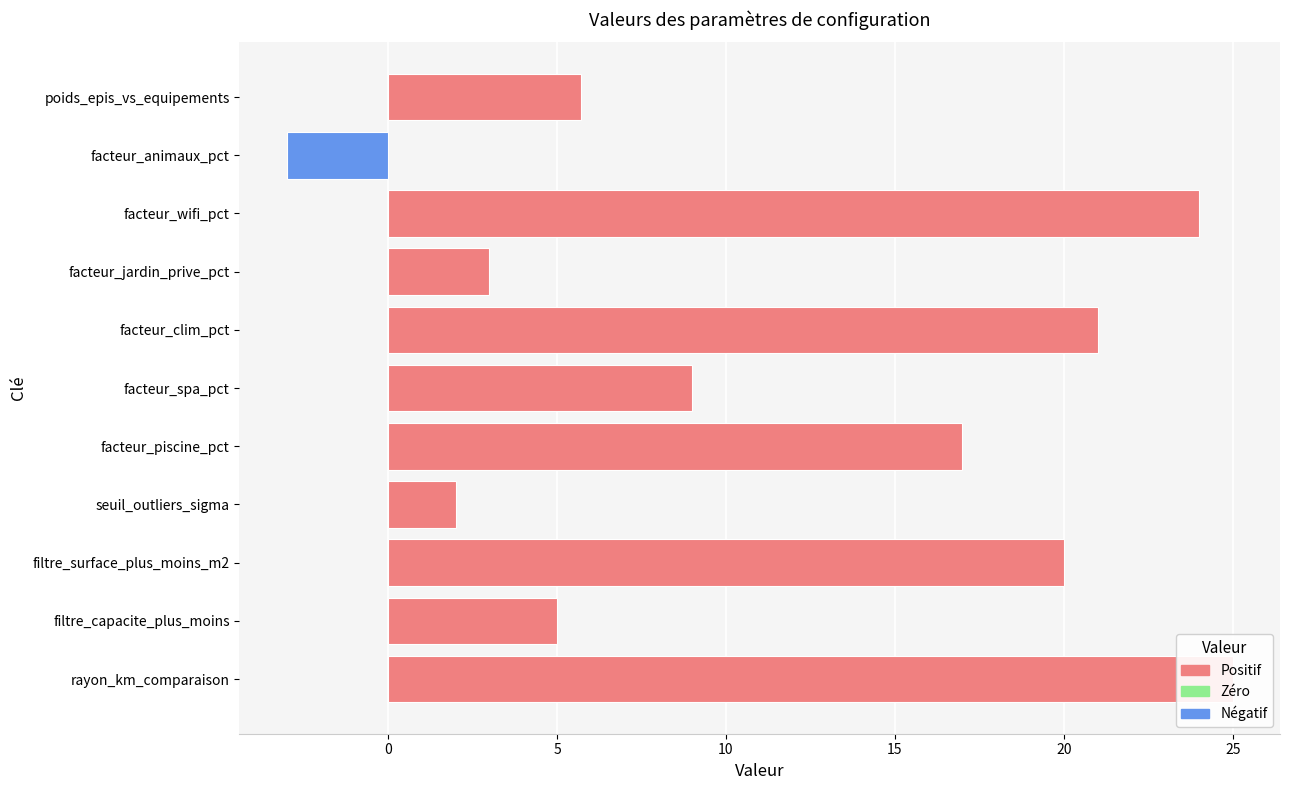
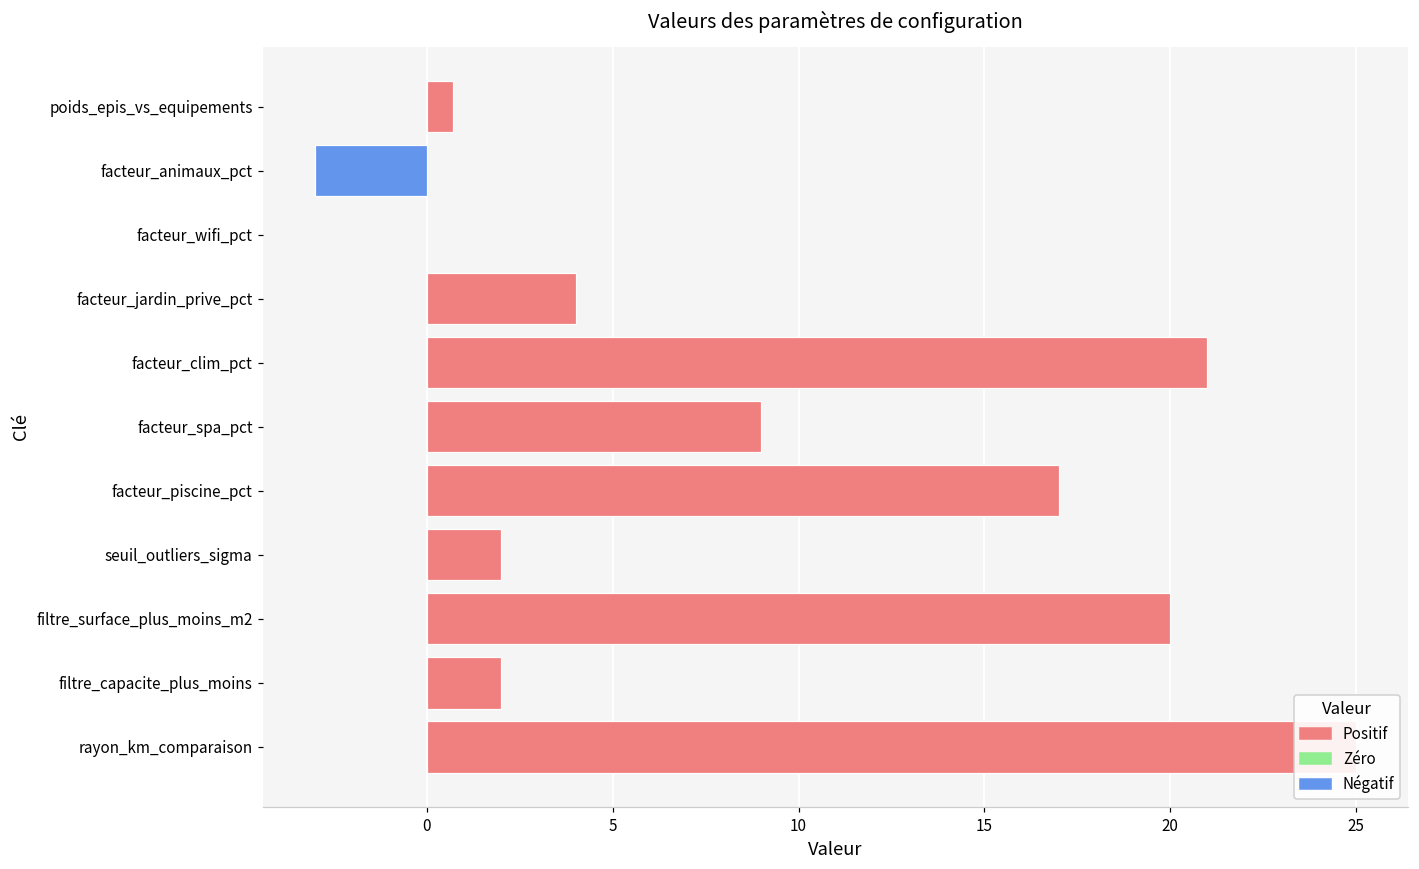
poids_epis_vs_equipements: 5.7 -> 0.7
facteur_wifi_pct: 24 -> 0
facteur_jardin_prive_pct: 3 -> 4
filtre_capacite_plus_moins: 5 -> 2
